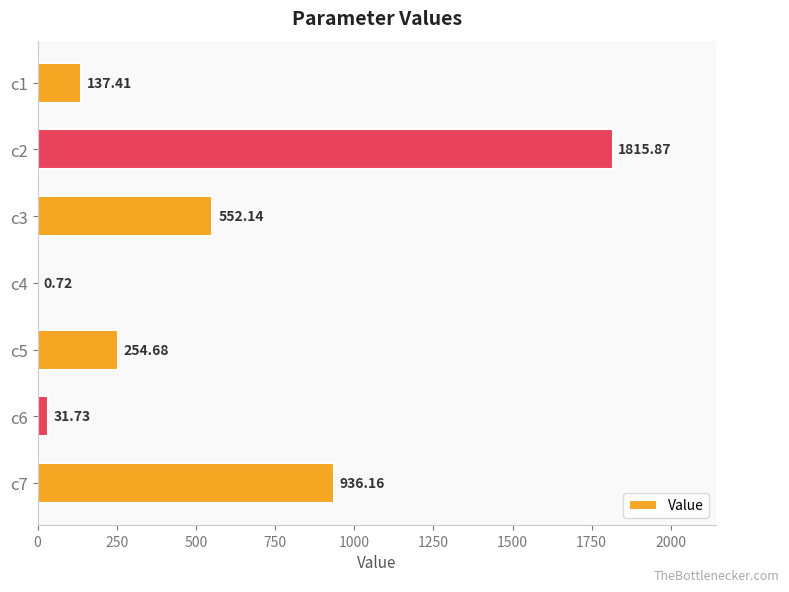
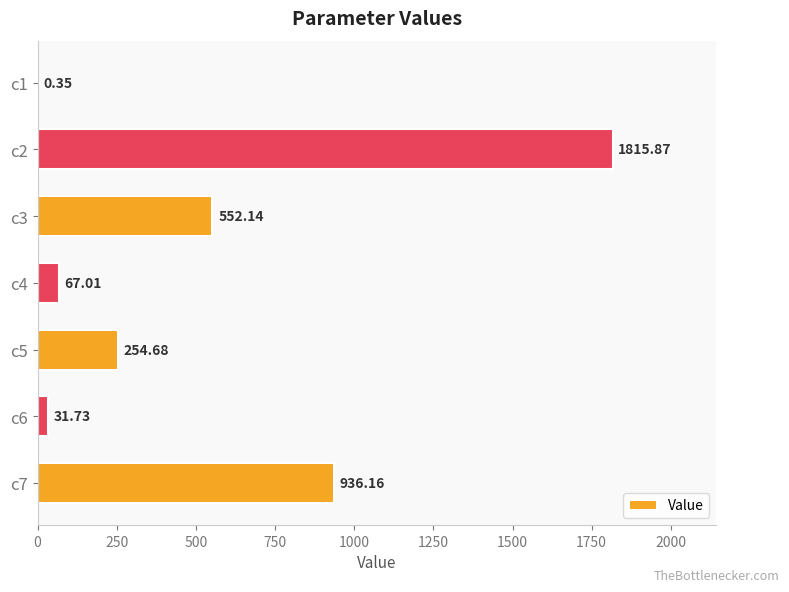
c1: 137.41 -> 0.35
c4: 0.72 -> 67.01
